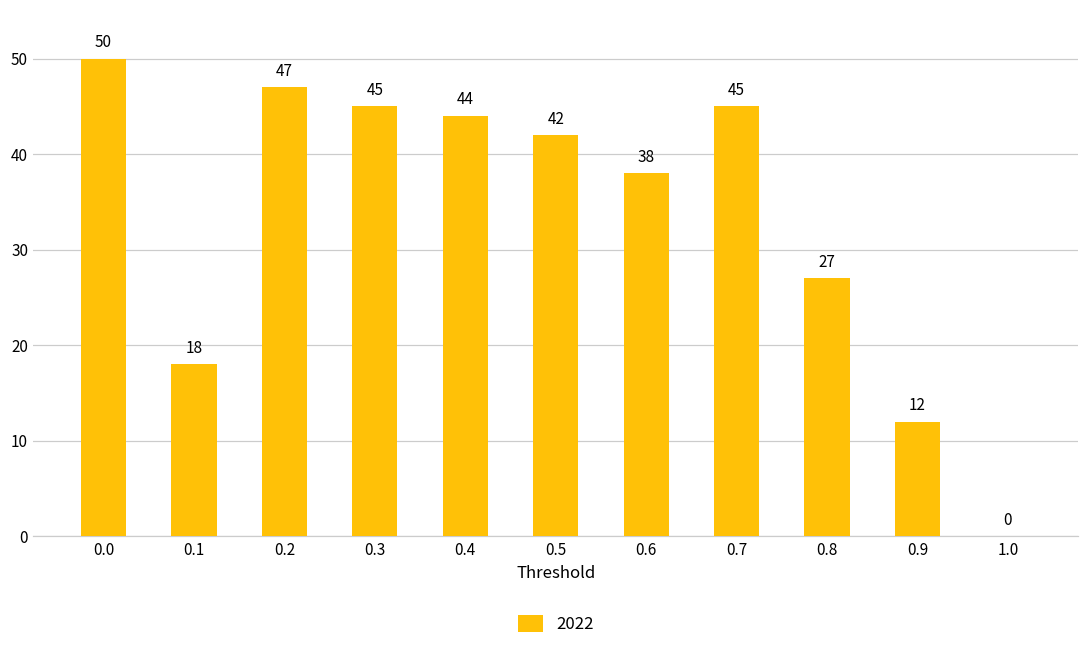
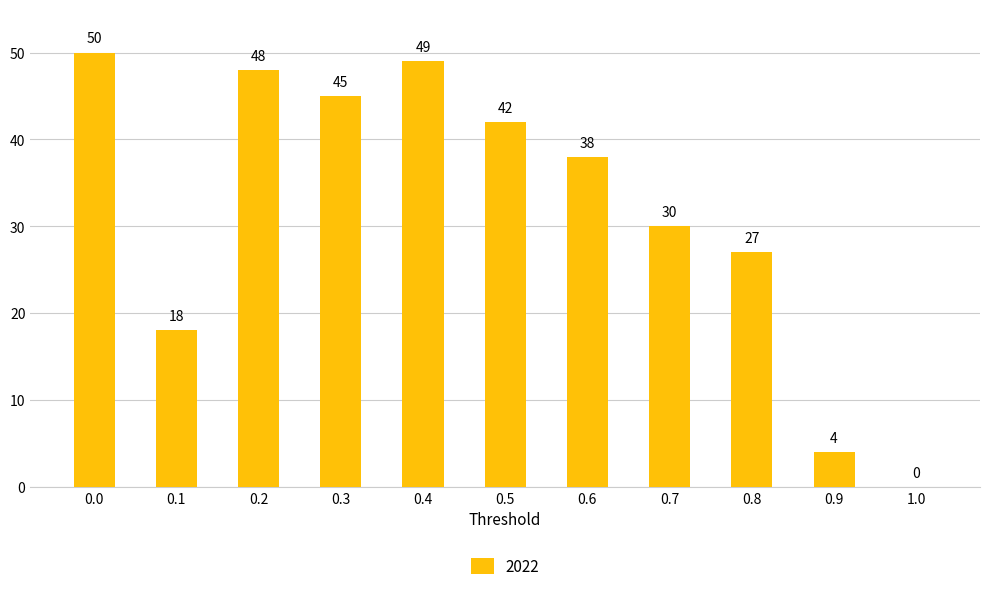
0.2: 47 -> 48
0.4: 44 -> 49
0.7: 45 -> 30
0.9: 12 -> 4
